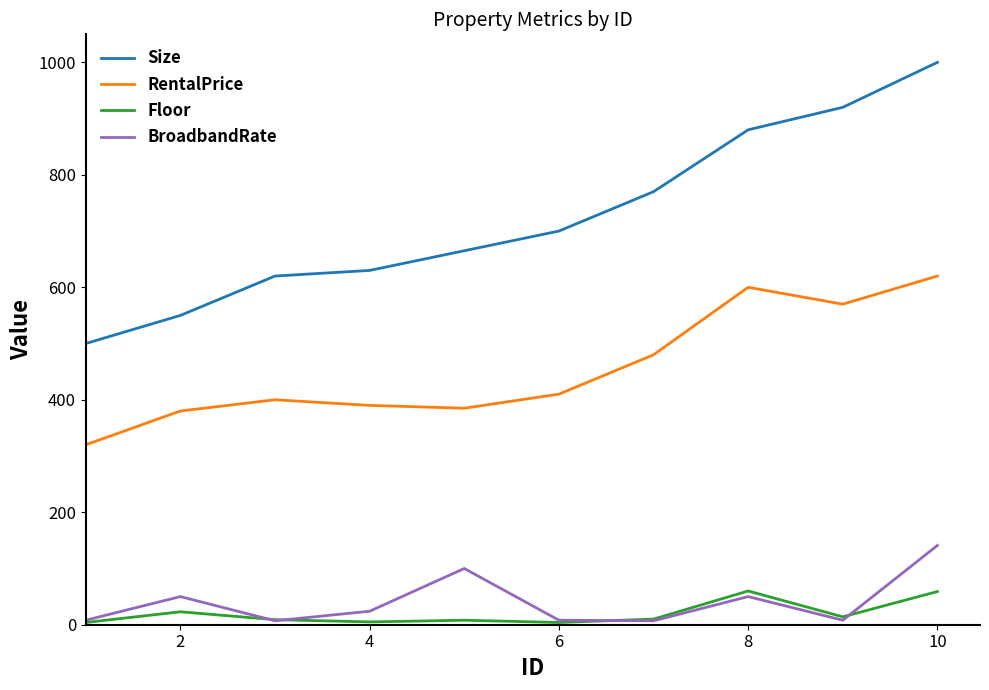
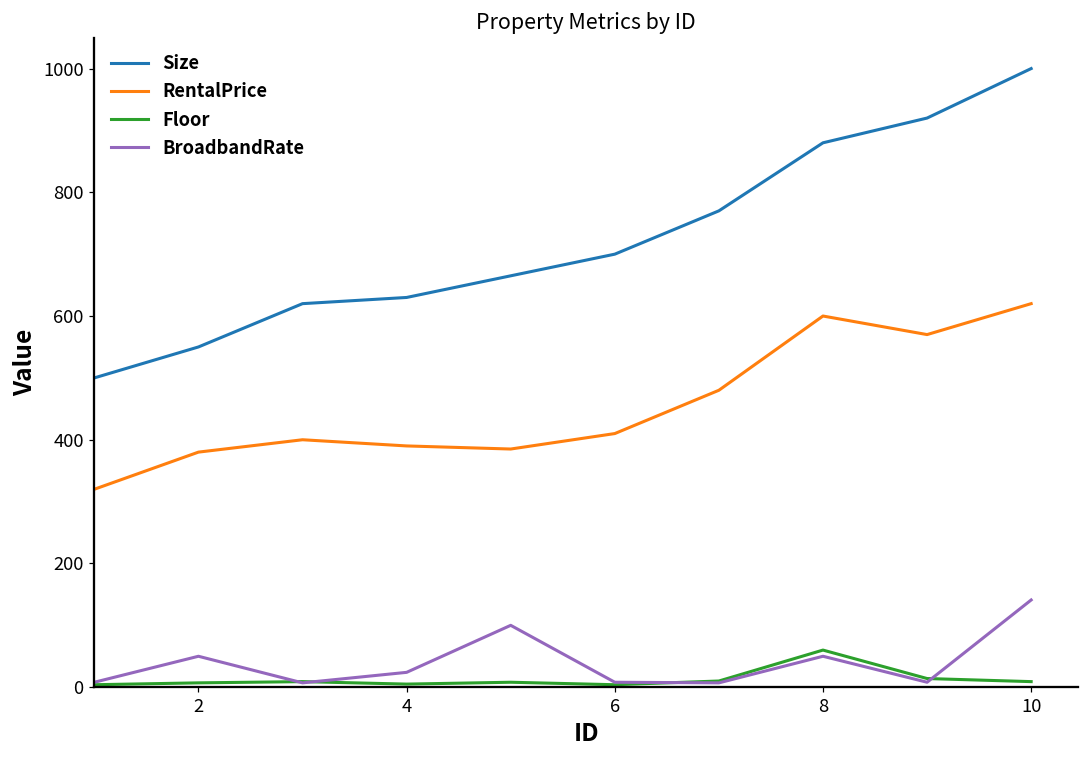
Floor, 2: 20 -> 10
Floor, 10: 60 -> 10
